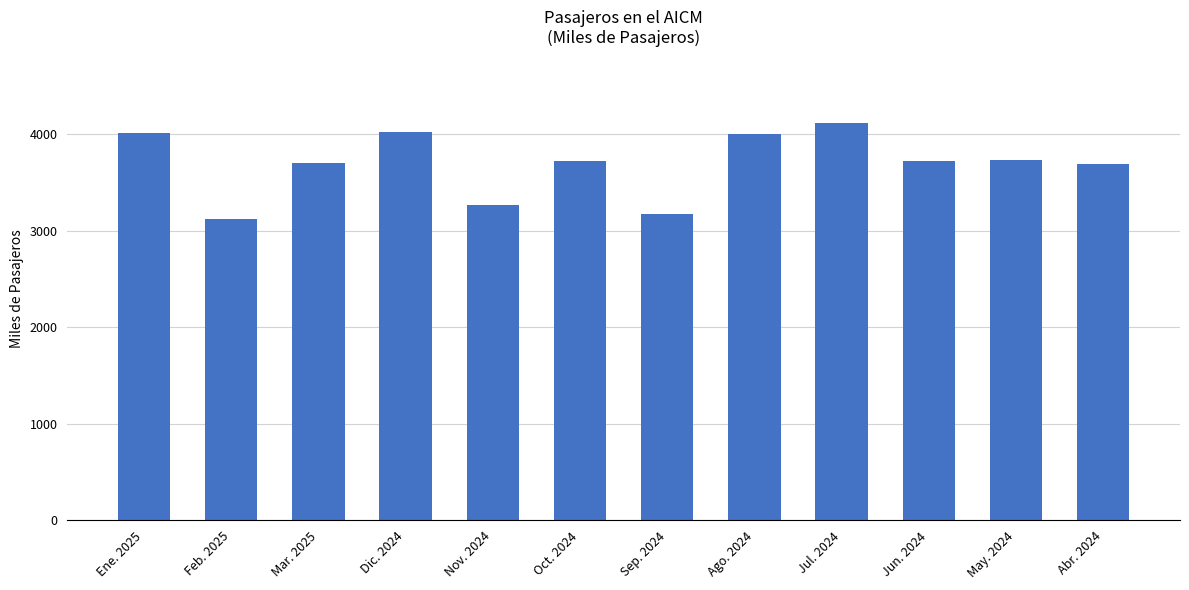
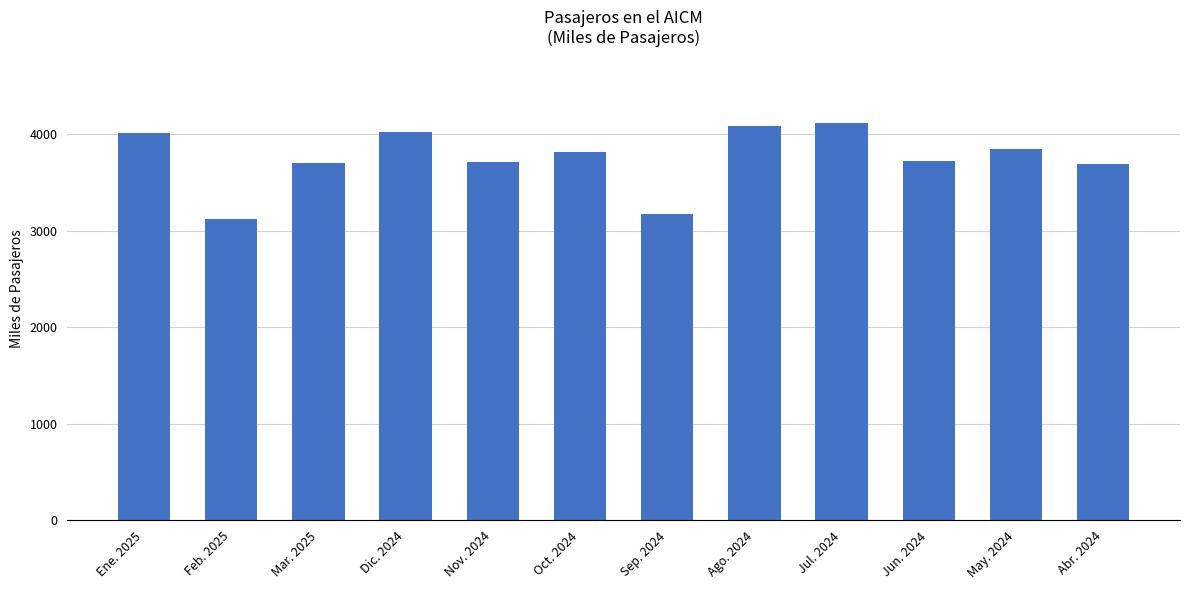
Nov. 2024: 3300 -> 3700
Oct. 2024: 3700 -> 3800
Ago. 2024: 4000 -> 4100
May. 2024: 3700 -> 3800
